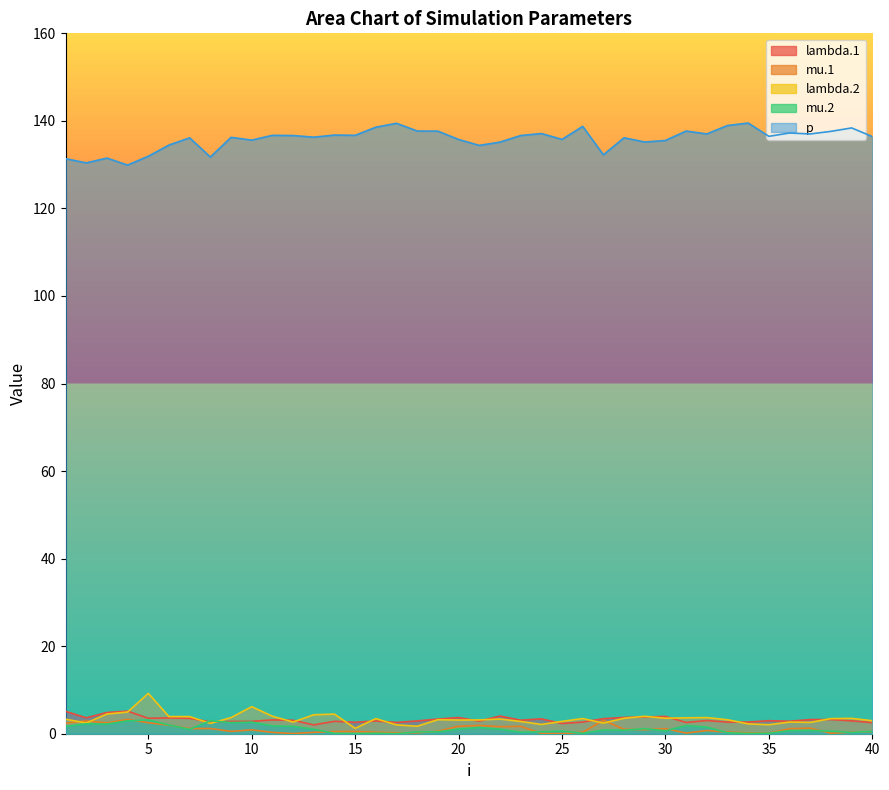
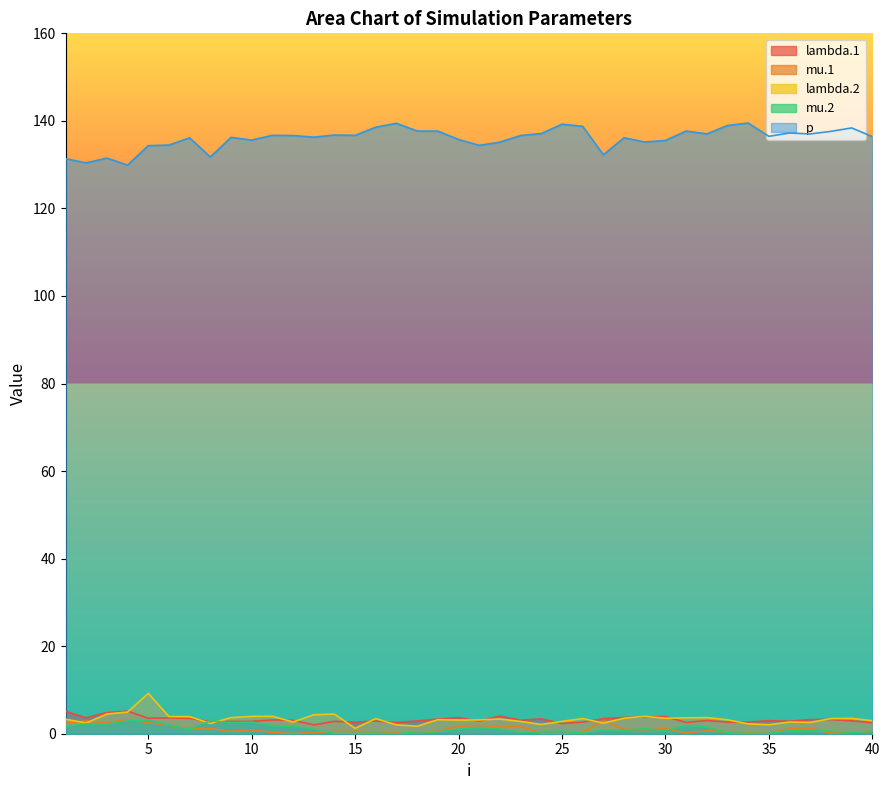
p, 5: 132 -> 134
lambda.2, 10: 6 -> 4
p, 25: 136 -> 139
